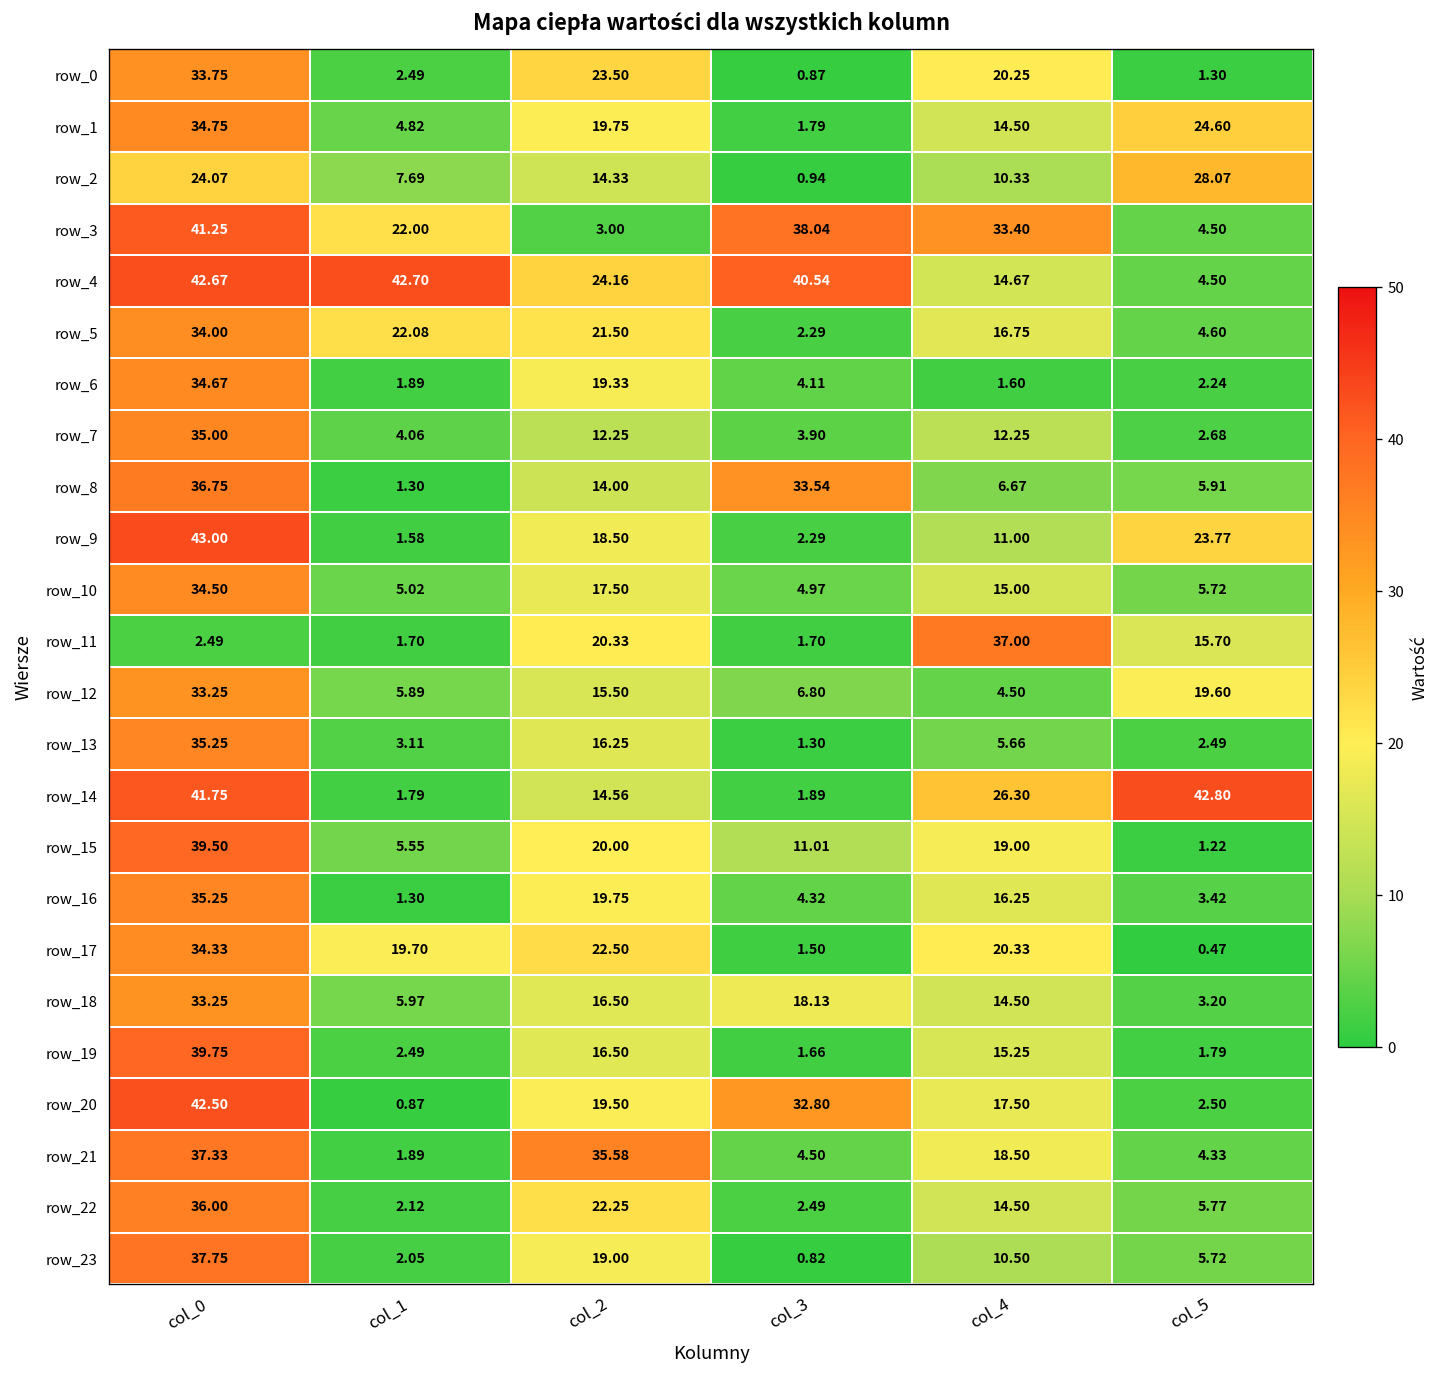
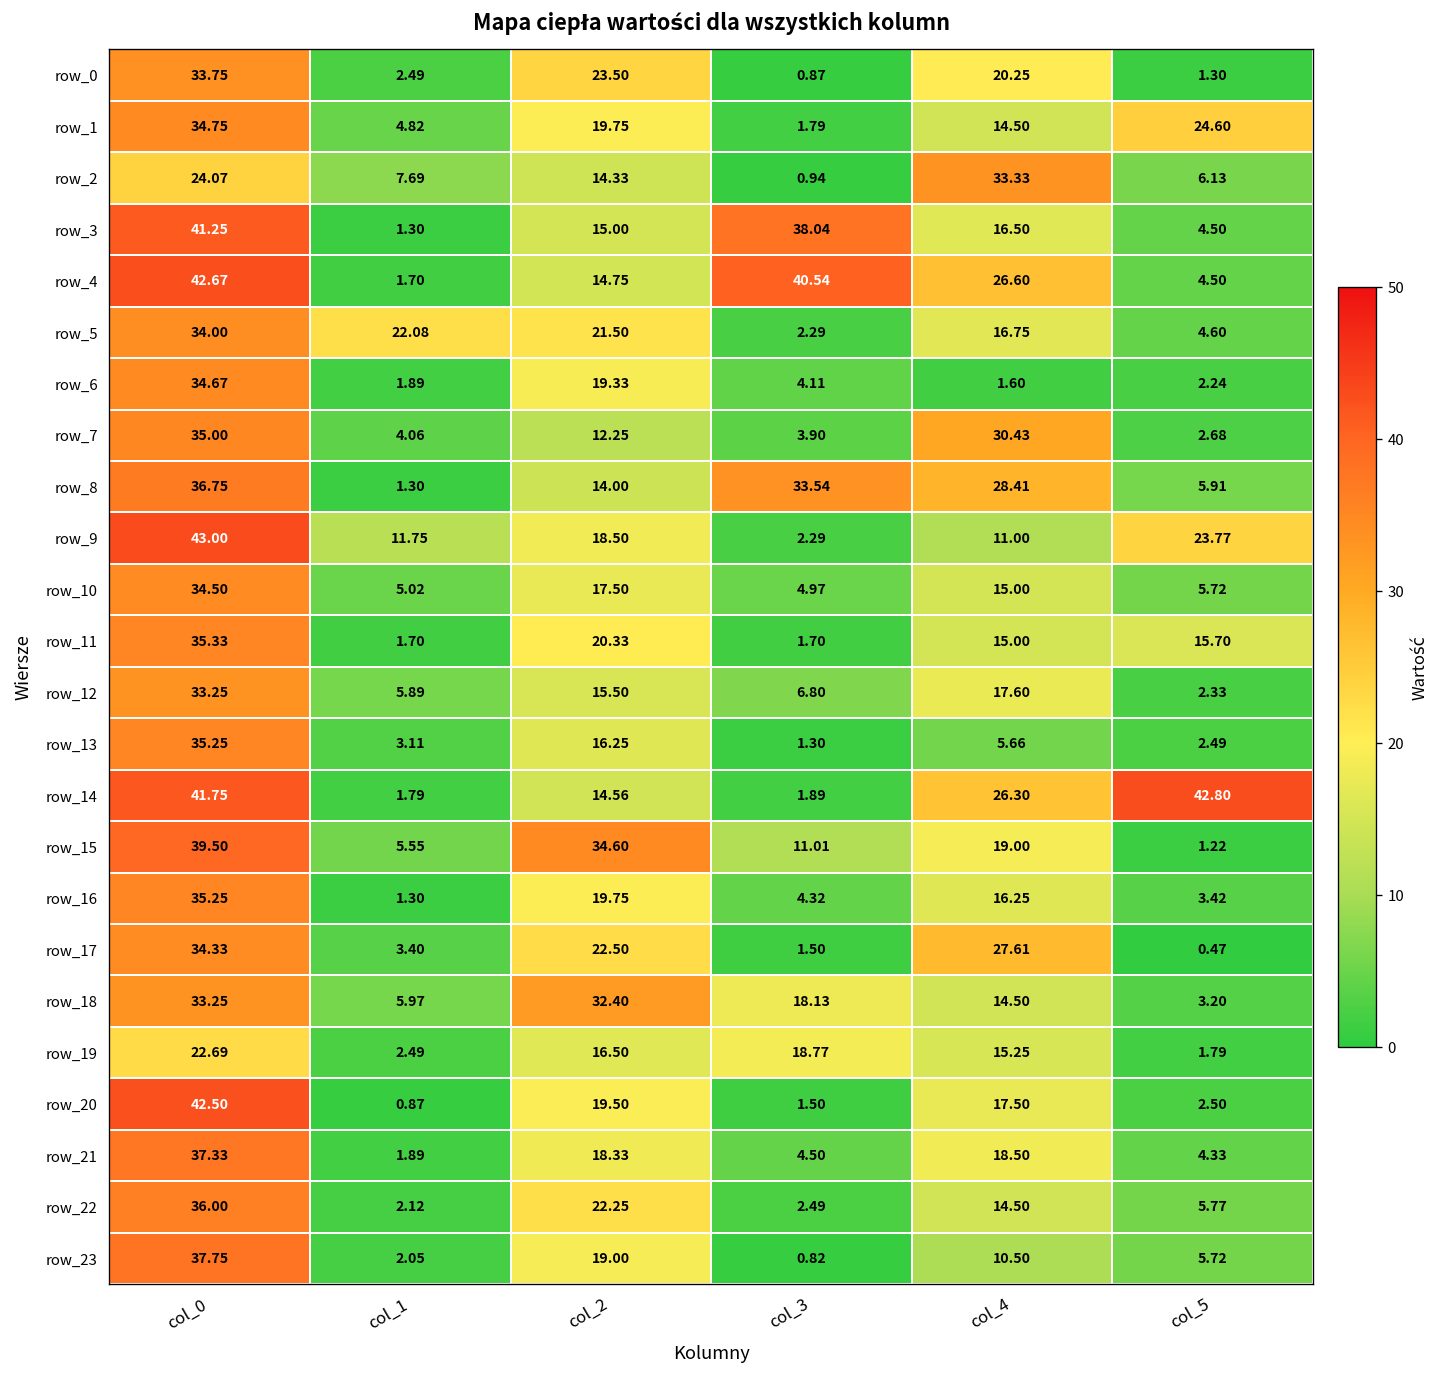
row_2, col_4: 10.33 -> 33.33
row_2, col_5: 28.07 -> 6.13
row_3, col_1: 22.00 -> 1.30
row_3, col_2: 3.00 -> 15.00
row_3, col_4: 33.40 -> 16.50
row_4, col_1: 42.70 -> 1.70
row_4, col_2: 24.16 -> 14.75
row_4, col_4: 14.67 -> 26.60
row_7, col_4: 12.25 -> 30.43
row_8, col_4: 6.67 -> 28.41
row_9, col_1: 1.58 -> 11.75
row_11, col_0: 2.49 -> 35.33
row_11, col_4: 37.00 -> 15.00
row_12, col_4: 4.50 -> 17.60
row_12, col_5: 19.60 -> 2.33
row_15, col_2: 20.00 -> 34.60
row_17, col_1: 19.70 -> 3.40
row_17, col_4: 20.33 -> 27.61
row_18, col_2: 16.50 -> 32.40
row_19, col_0: 39.75 -> 22.69
row_19, col_3: 1.66 -> 18.77
row_20, col_3: 32.80 -> 1.50
row_21, col_2: 35.58 -> 18.33
